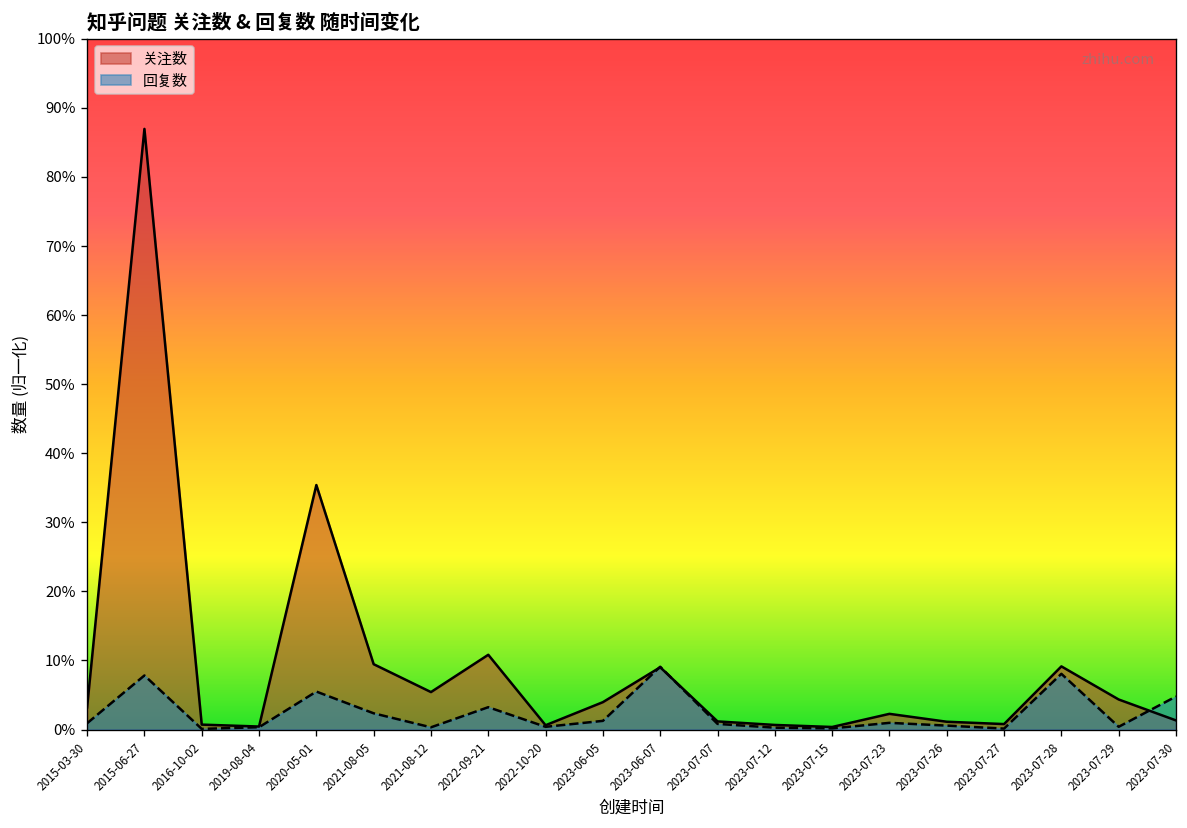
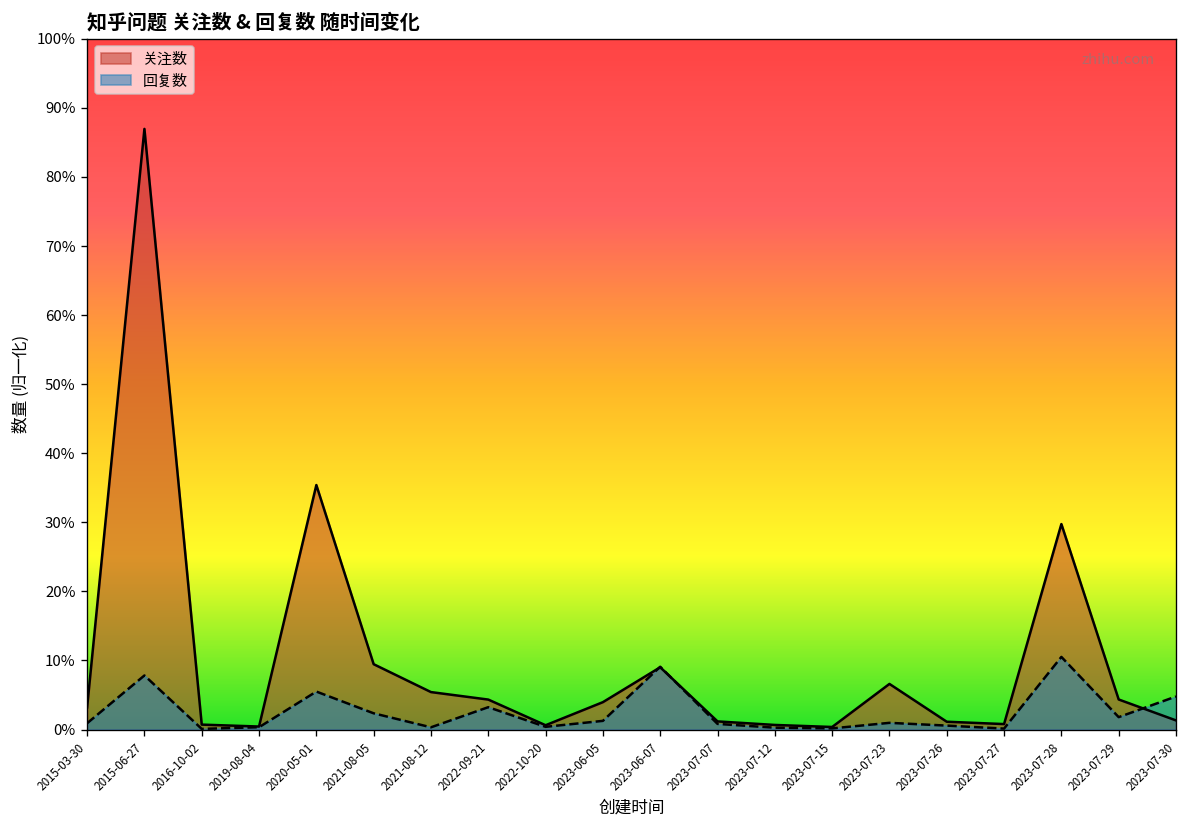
关注数, 2022-09-21: 11% -> 4%
关注数, 2023-07-23: 2% -> 7%
关注数, 2023-07-28: 9% -> 30%
回复数, 2023-07-28: 8% -> 11%
回复数, 2023-07-29: 0% -> 2%
